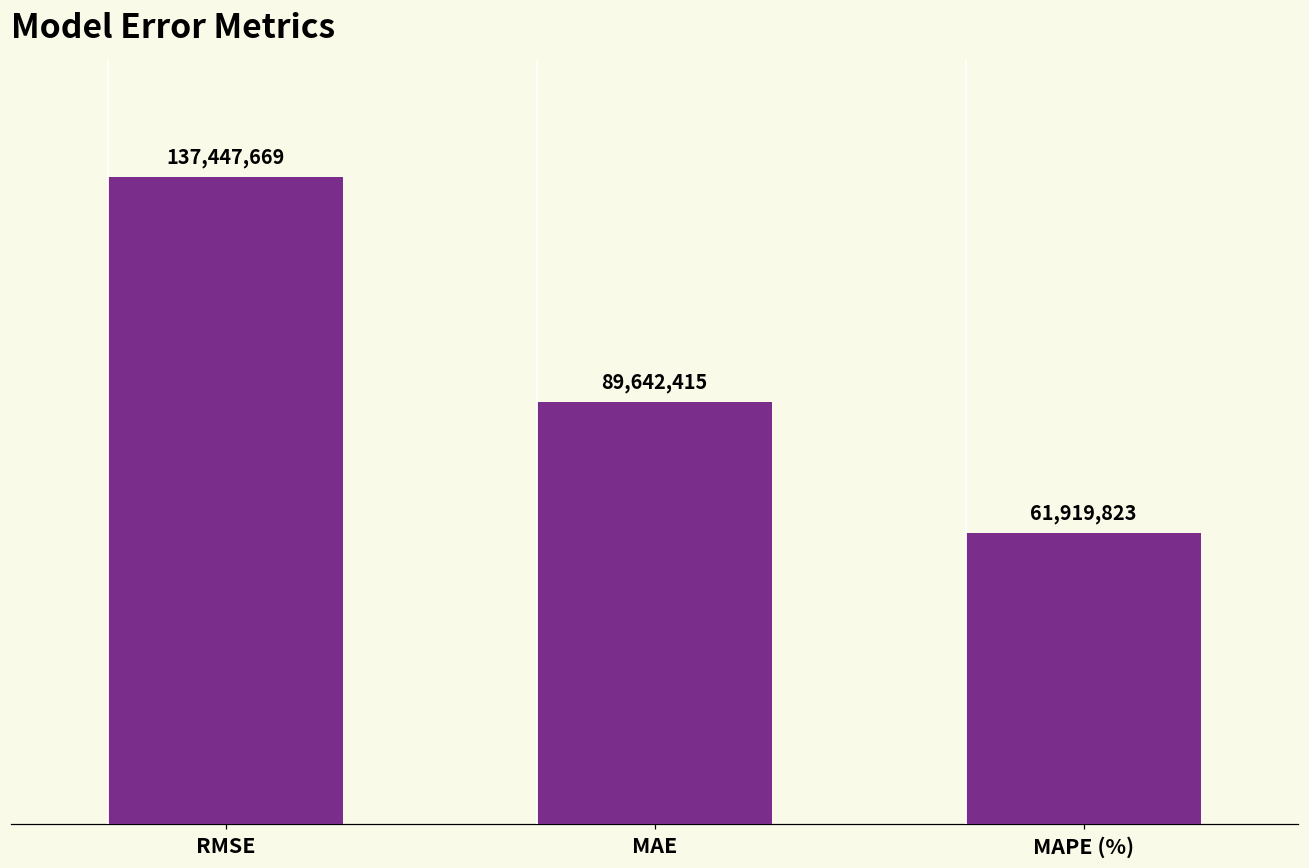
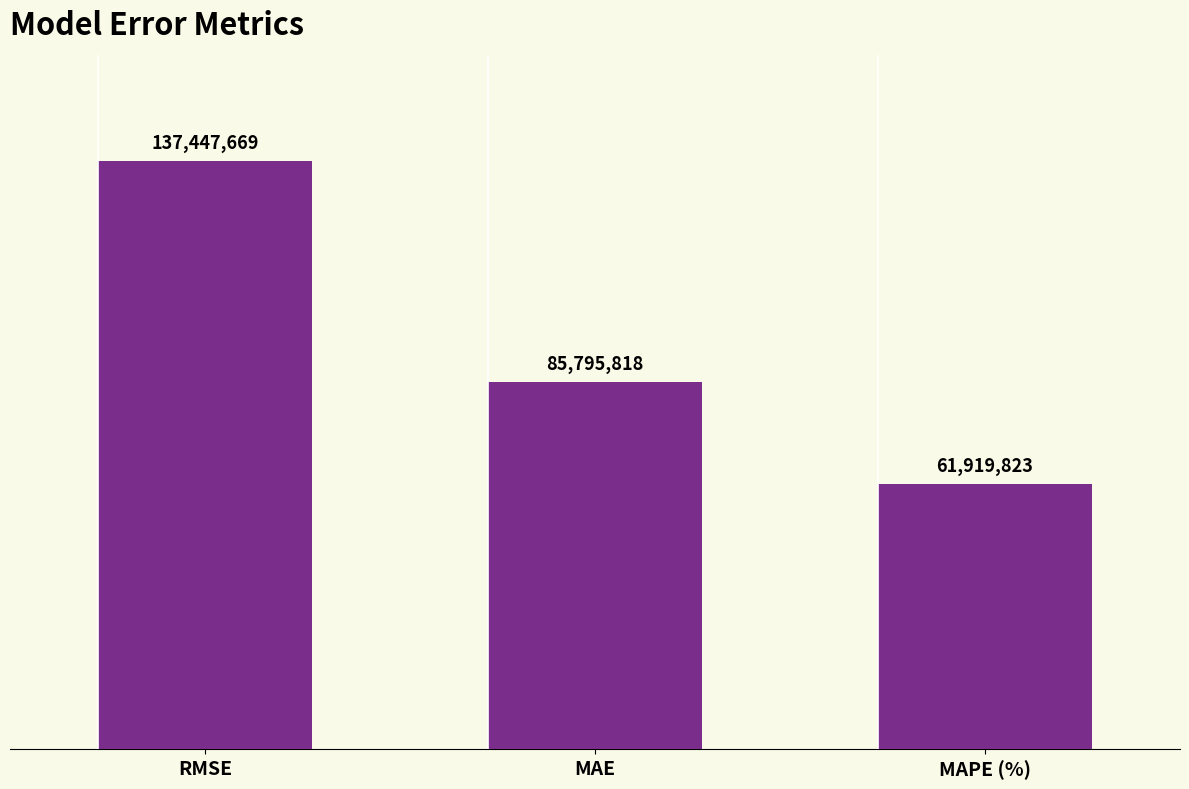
MAE: 89,642,415 -> 85,795,818
